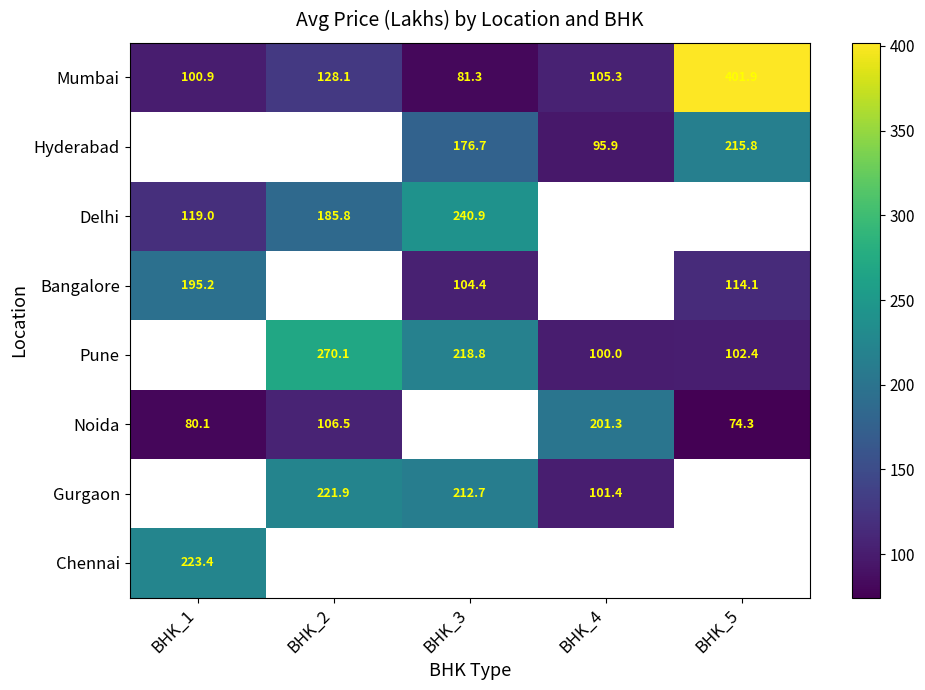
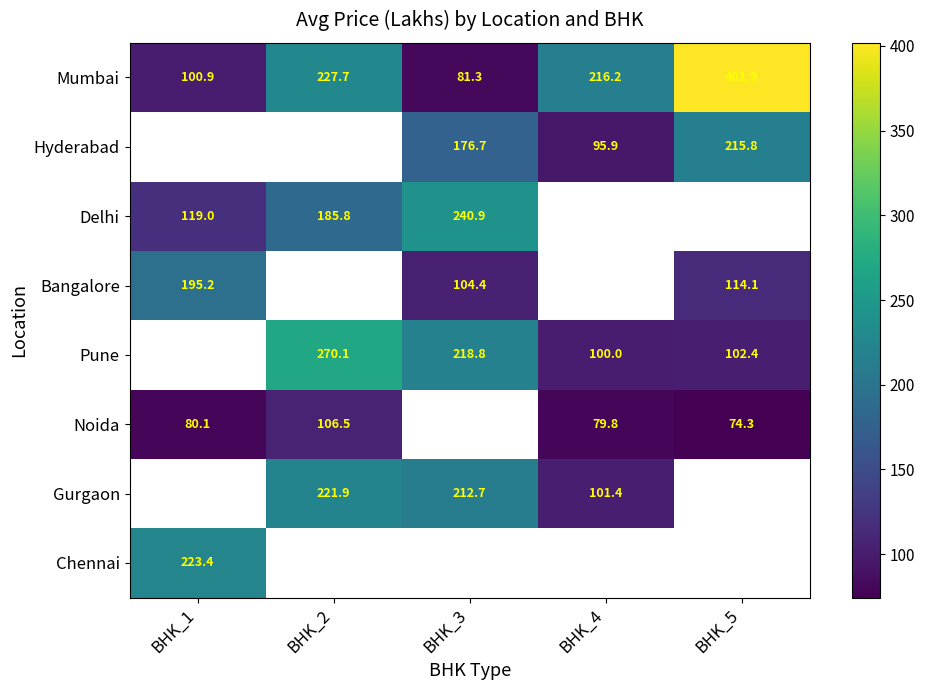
Mumbai, BHK_2: 128.1 -> 227.7
Mumbai, BHK_4: 105.3 -> 216.2
Noida, BHK_4: 201.3 -> 79.8
